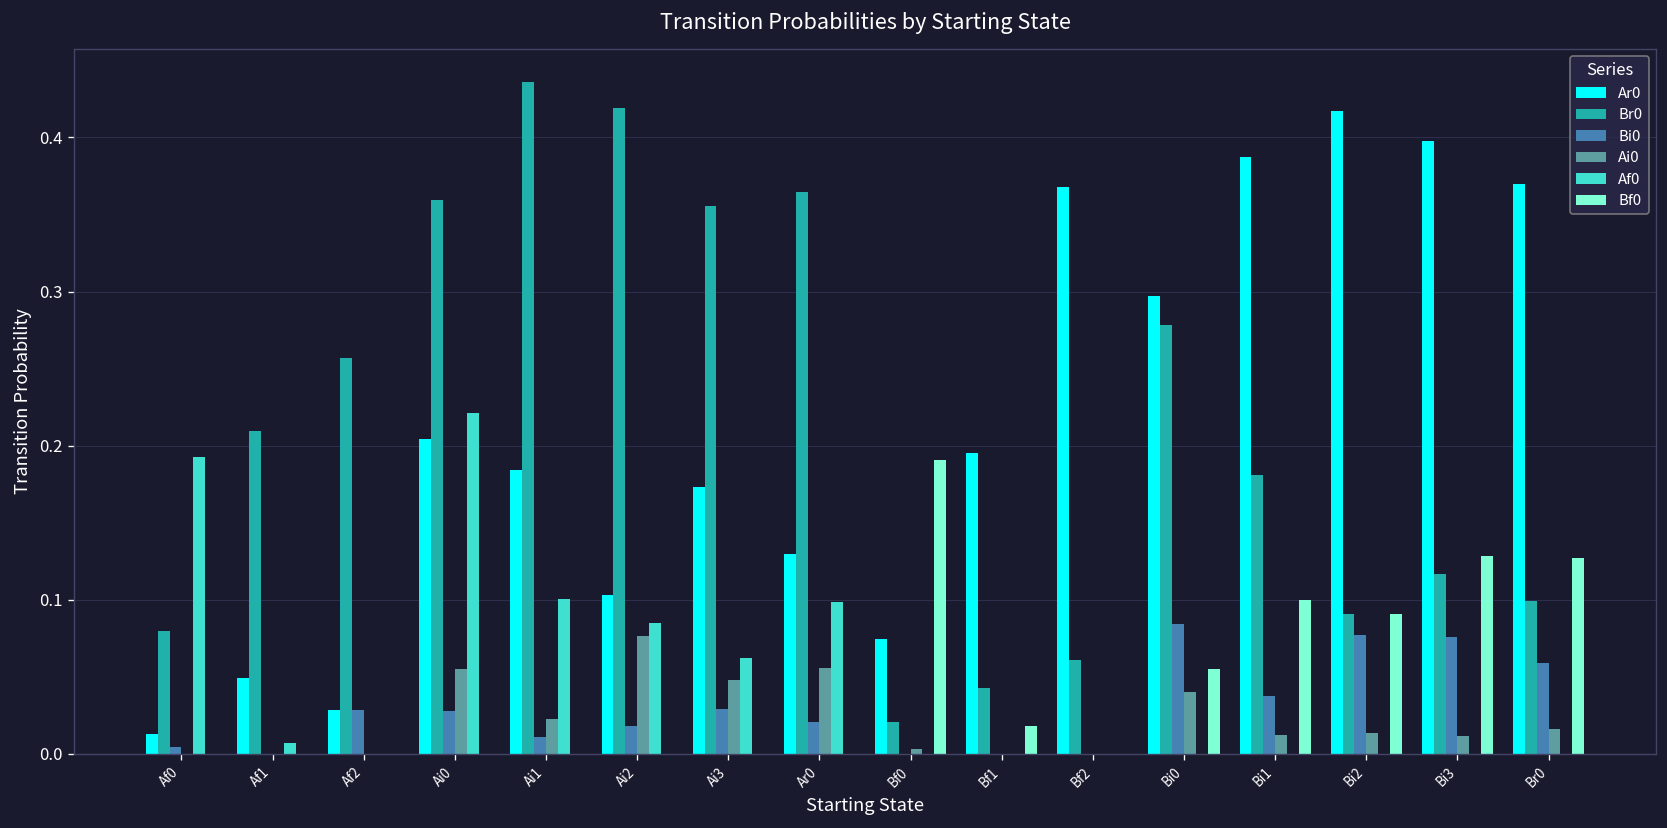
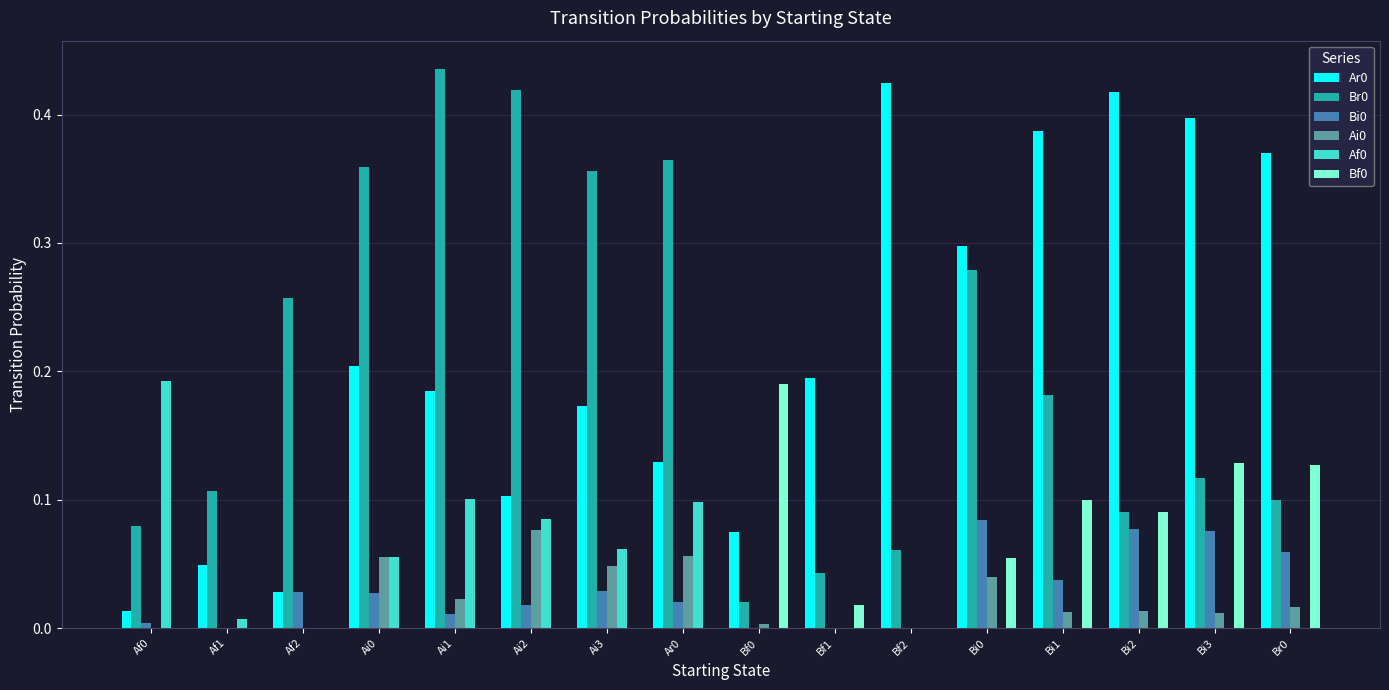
Br0, Af1: 0.210 -> 0.107
Af0, Ai0: 0.221 -> 0.055
Ar0, Bf2: 0.368 -> 0.424
